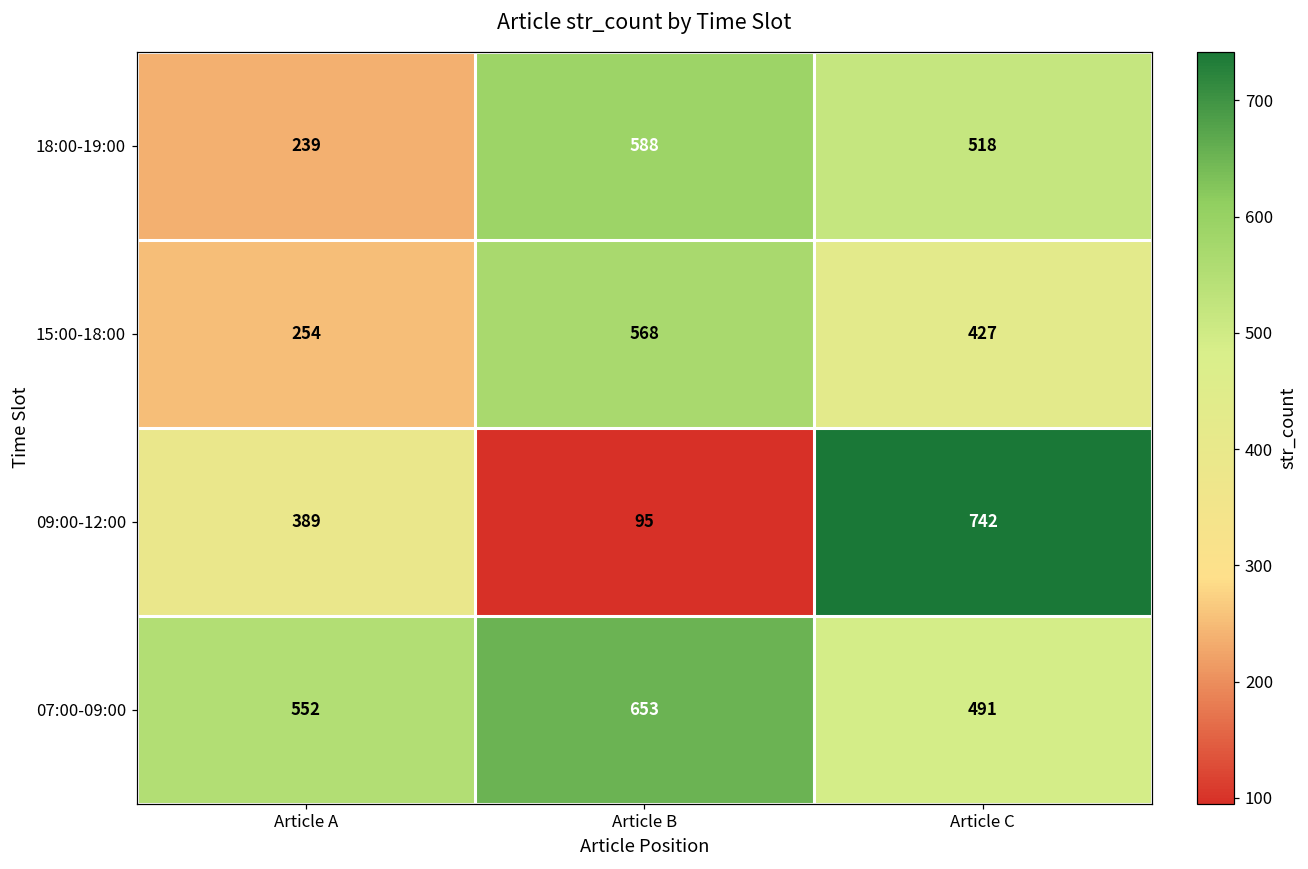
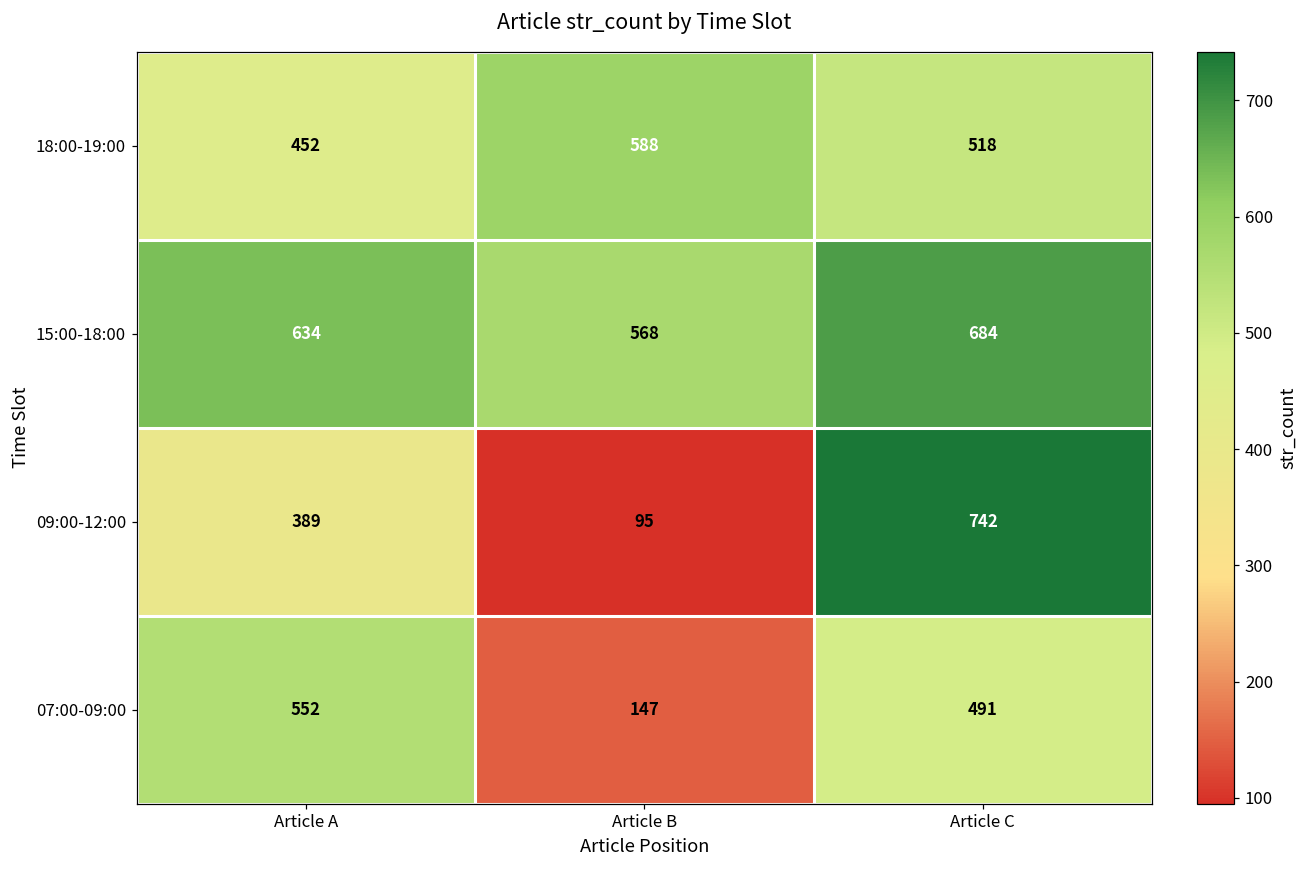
18:00-19:00, Article A: 239 -> 452
15:00-18:00, Article A: 254 -> 634
15:00-18:00, Article C: 427 -> 684
07:00-09:00, Article B: 653 -> 147
